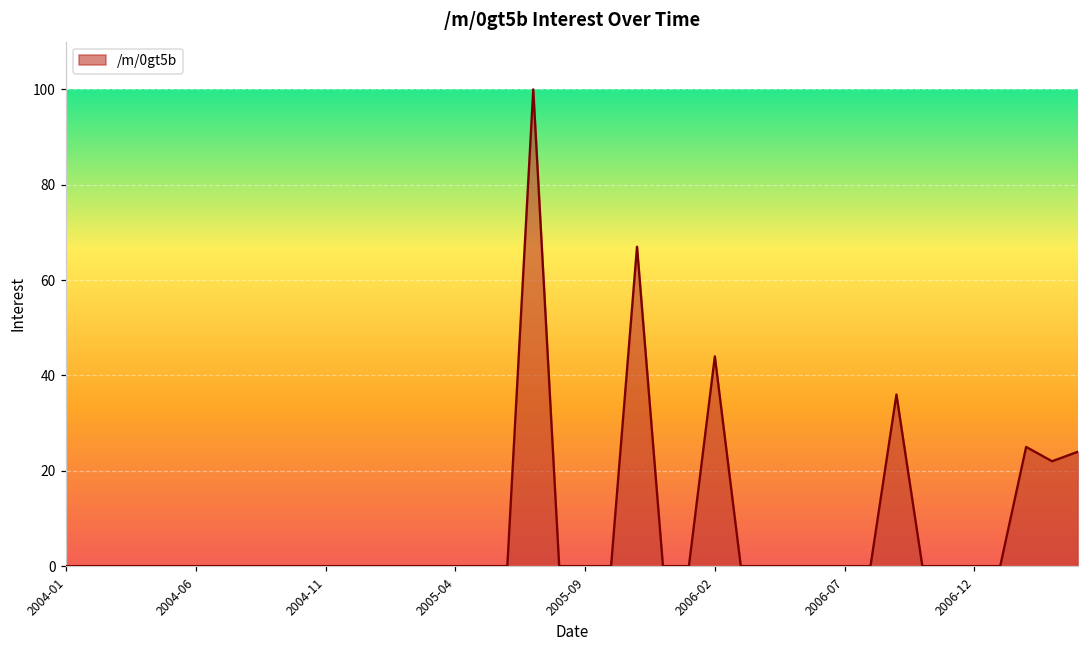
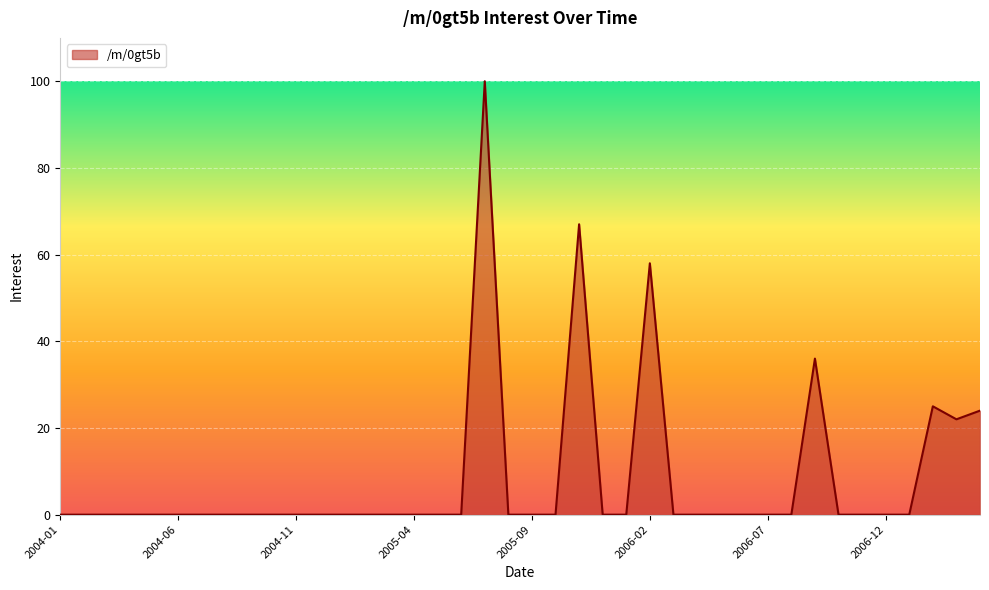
2006-02: 44 -> 58
